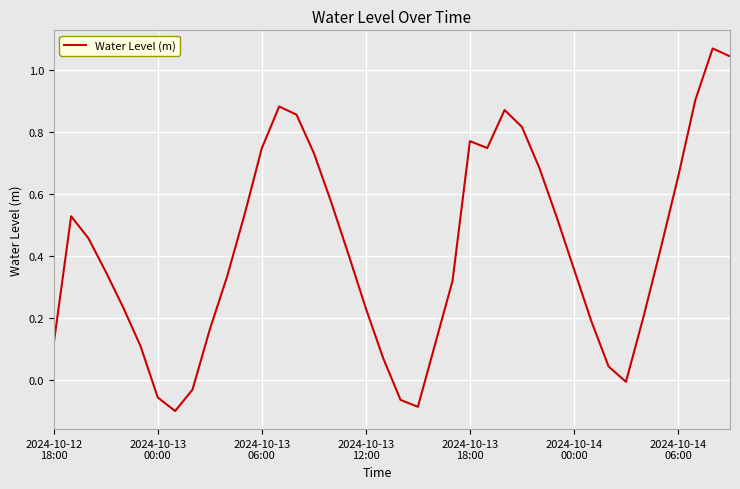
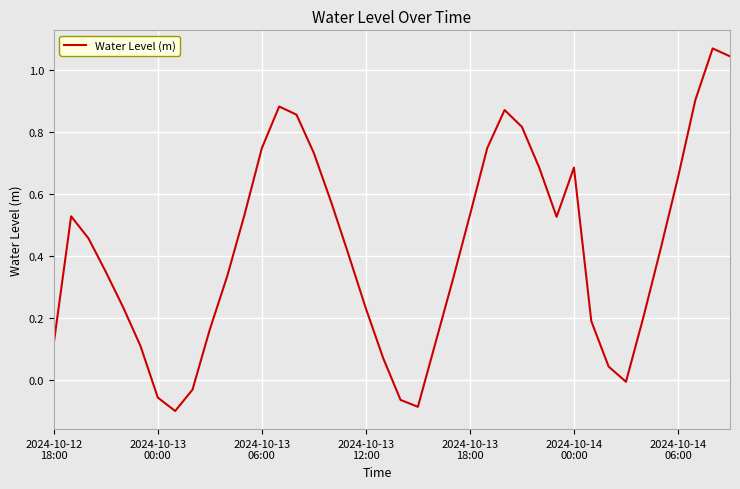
2024-10-13 18:00: 0.77 -> 0.53
2024-10-14 00:00: 0.36 -> 0.69
